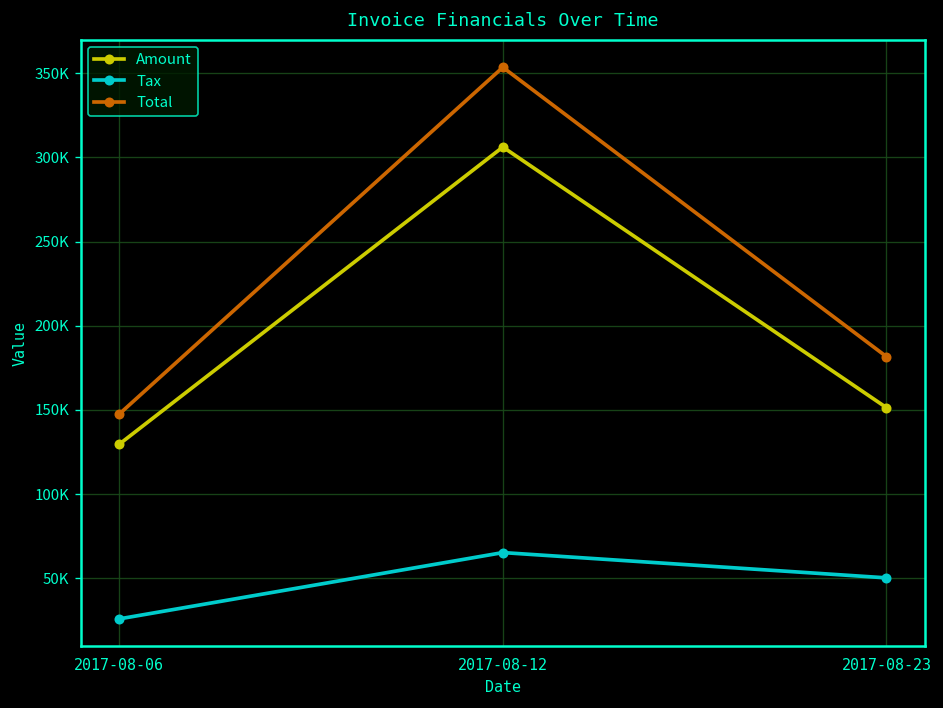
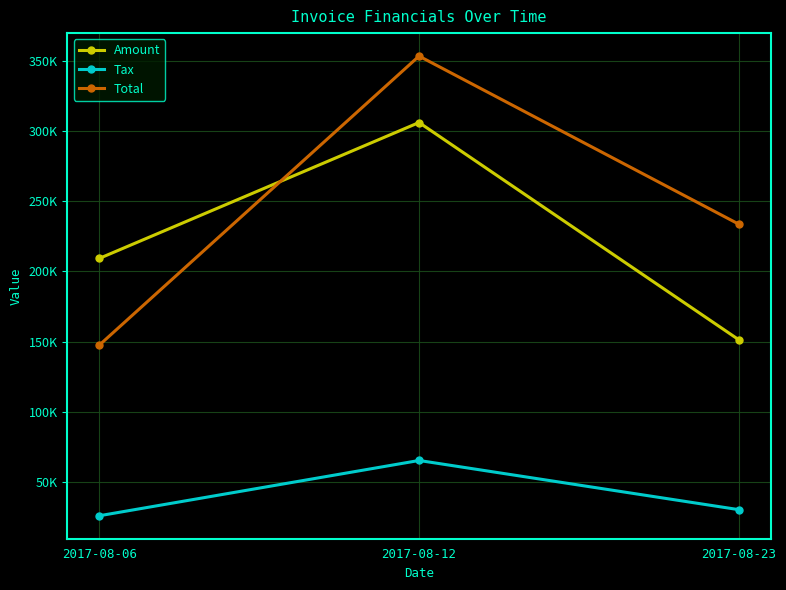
Amount, 2017-08-06: 130000 -> 209000
Tax, 2017-08-23: 50000 -> 30000
Total, 2017-08-23: 182000 -> 234000
